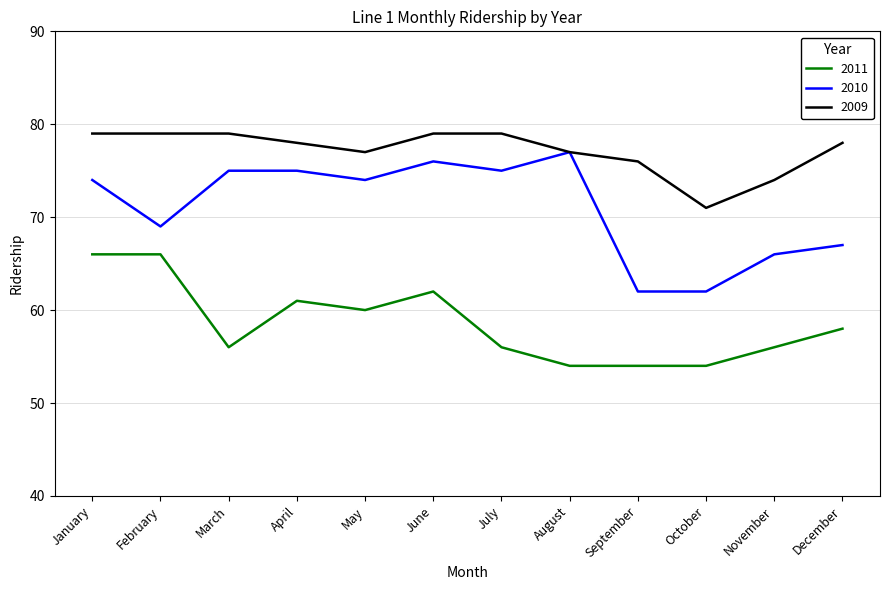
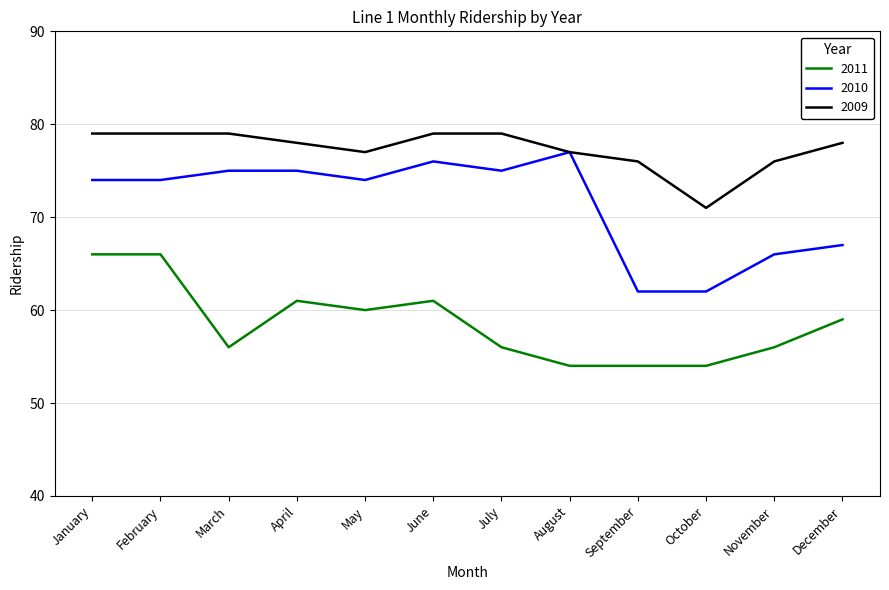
2010, February: 69 -> 74
2011, June: 62 -> 61
2009, November: 74 -> 76
2011, December: 58 -> 59
